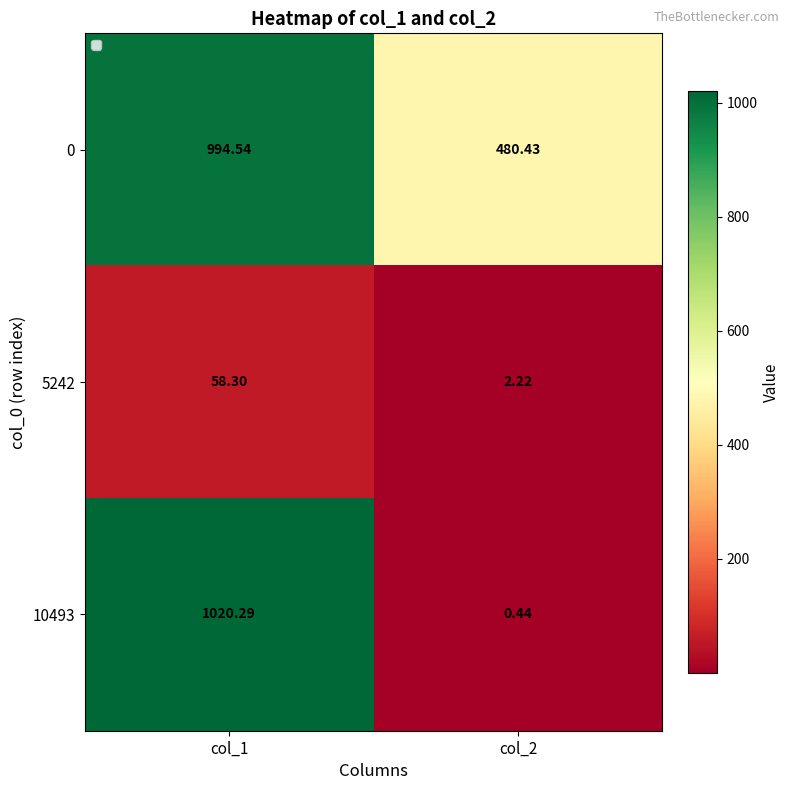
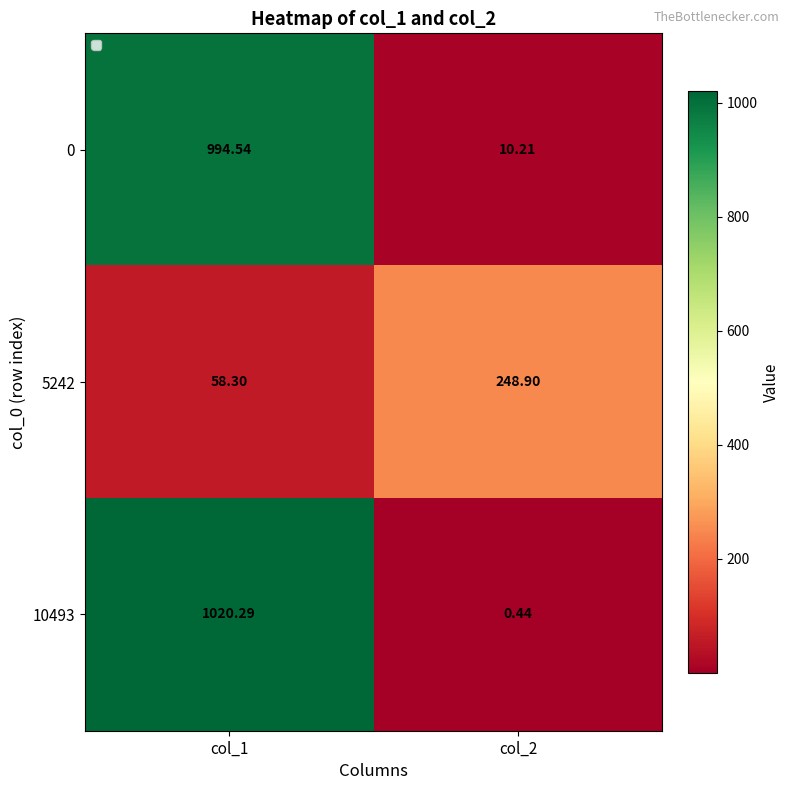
0, col_2: 480.43 -> 10.21
5242, col_2: 2.22 -> 248.90
